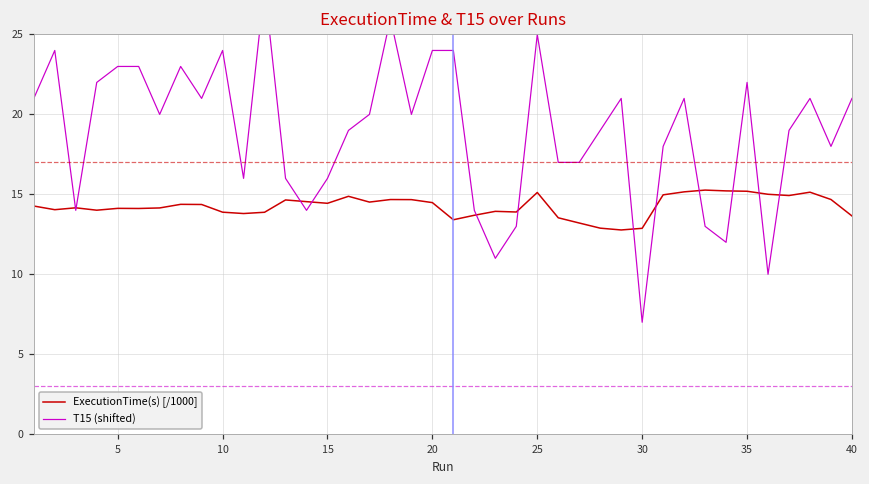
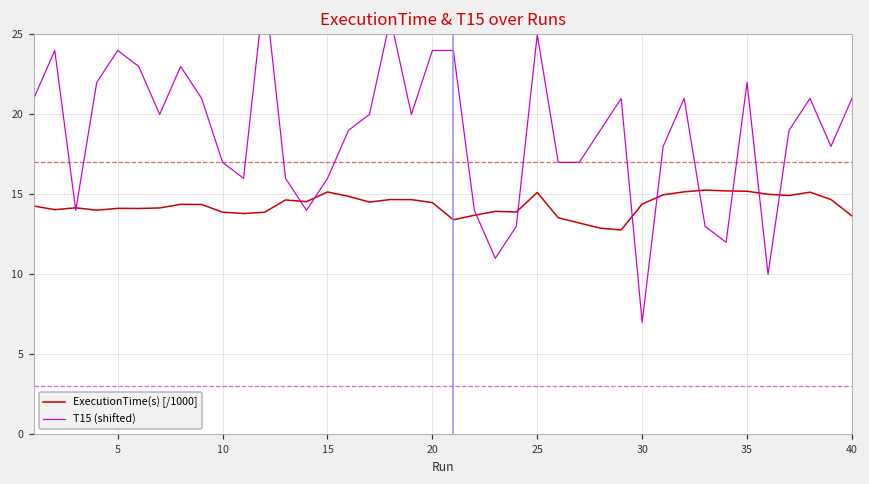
T15 (shifted), 5: 23.0 -> 24.0
T15 (shifted), 10: 24.0 -> 17.0
ExecutionTime(s) [/1000], 15: 14.4 -> 15.1
ExecutionTime(s) [/1000], 30: 12.9 -> 14.4
